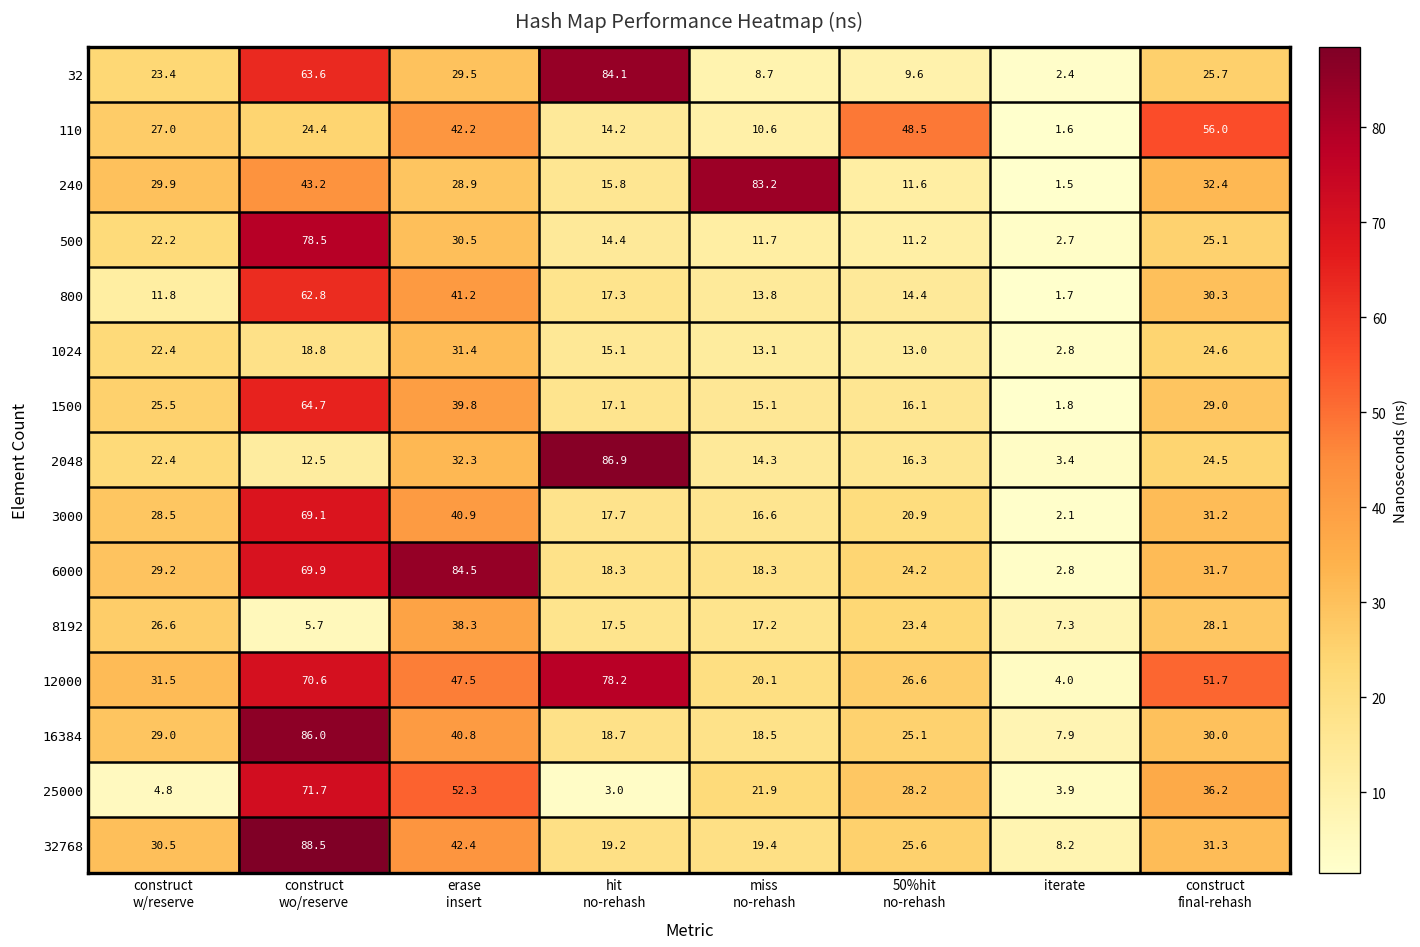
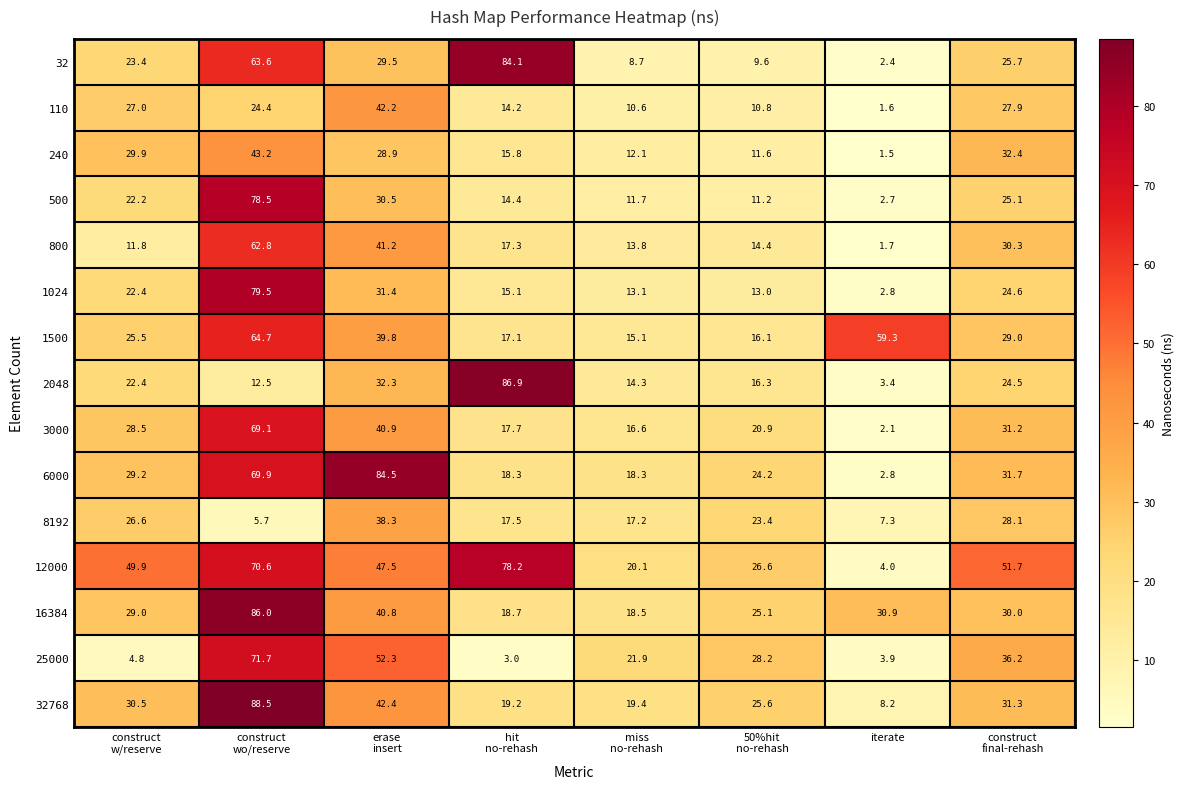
110, 50%hit no-rehash: 48.5 -> 10.8
110, construct final-rehash: 56.0 -> 27.9
240, miss no-rehash: 83.2 -> 12.1
1024, construct wo/reserve: 18.8 -> 79.5
1500, iterate: 1.8 -> 59.3
12000, construct w/reserve: 31.5 -> 49.9
16384, iterate: 7.9 -> 30.9
